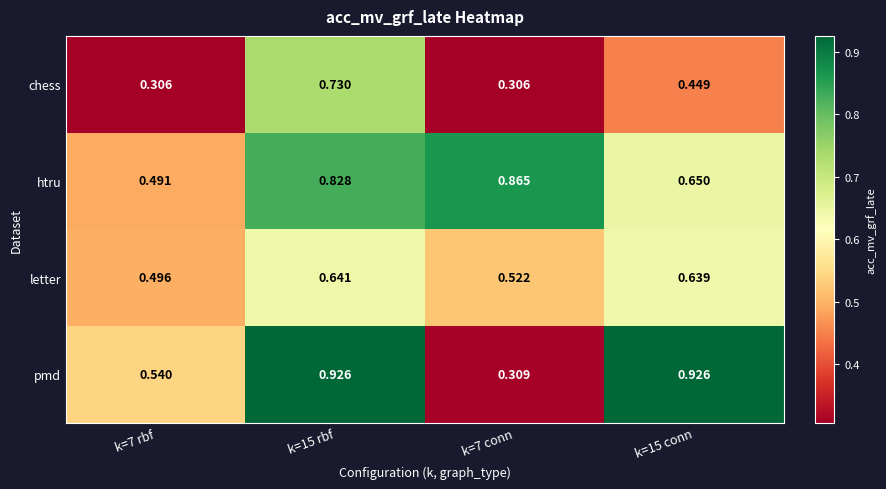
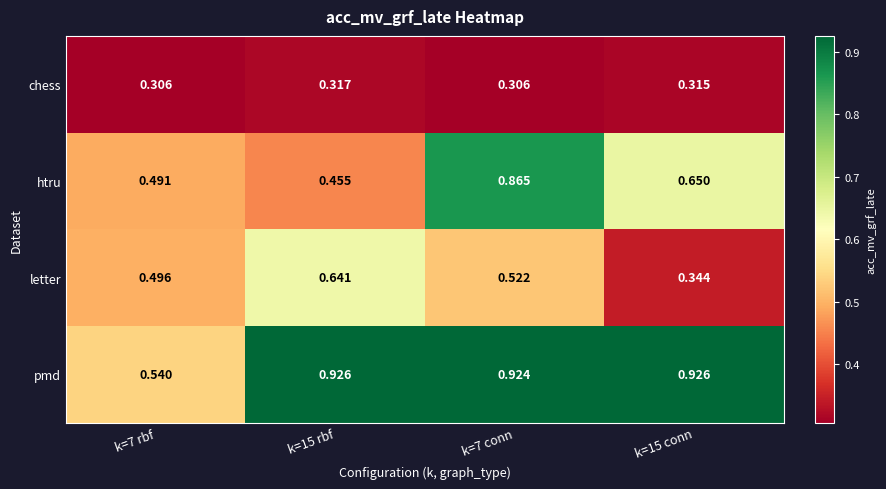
chess, k=15 rbf: 0.730 -> 0.317
chess, k=15 conn: 0.449 -> 0.315
htru, k=15 rbf: 0.828 -> 0.455
letter, k=15 conn: 0.639 -> 0.344
pmd, k=7 conn: 0.309 -> 0.924
